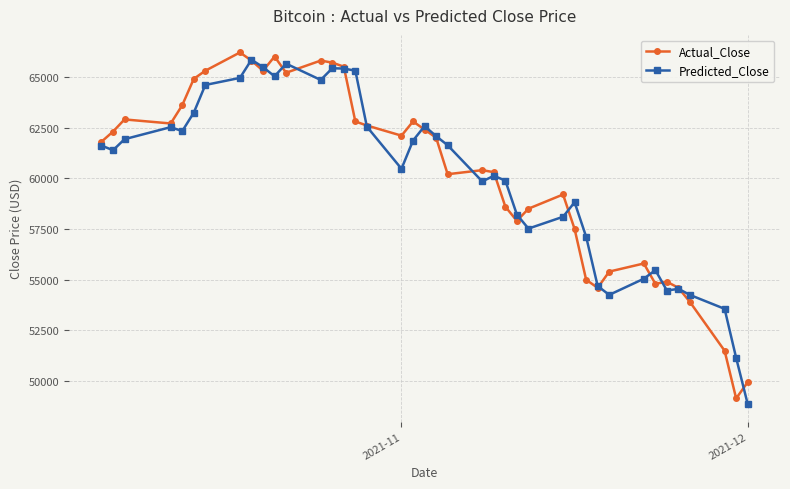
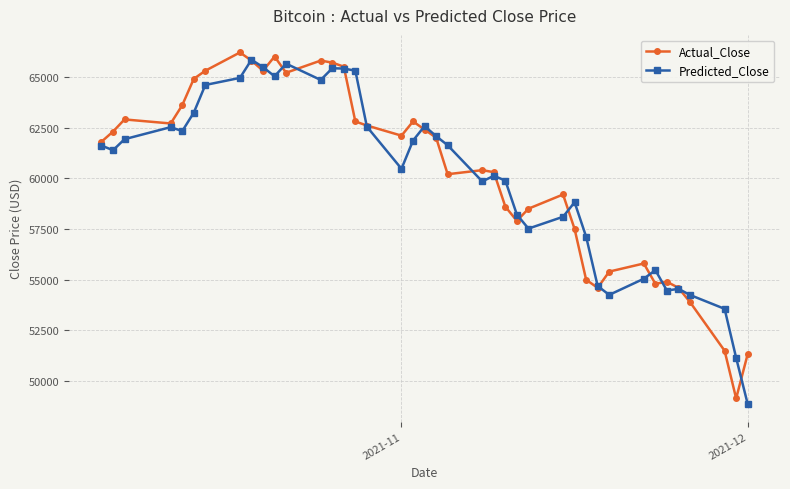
Actual_Close, 2021-12: 50000 -> 51300
